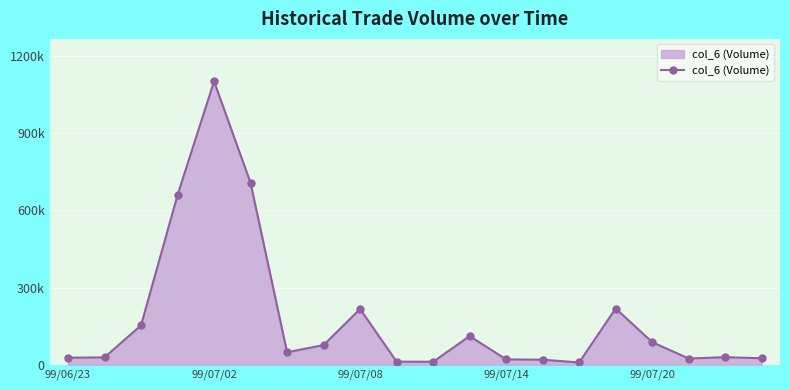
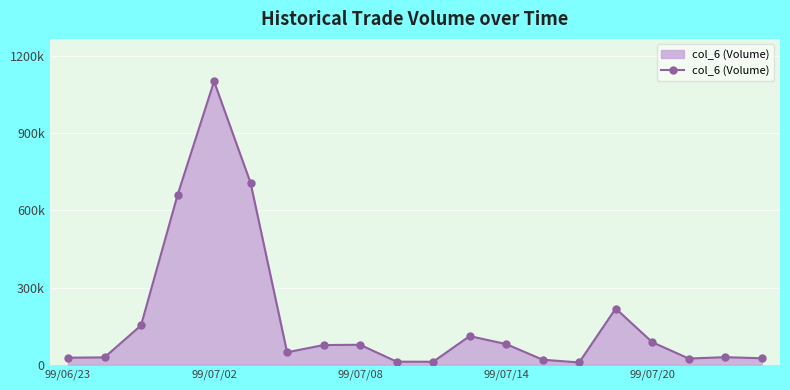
99/07/08: 220000 -> 80000
99/07/14: 20000 -> 80000
